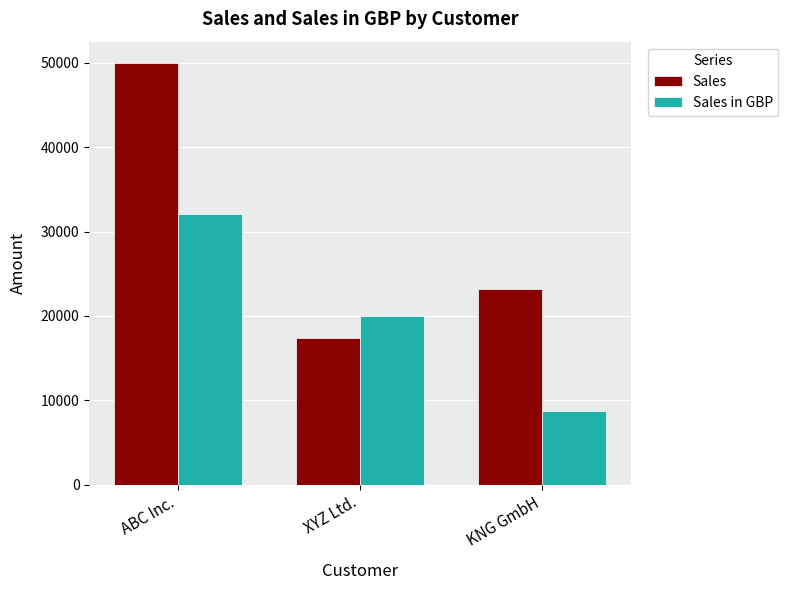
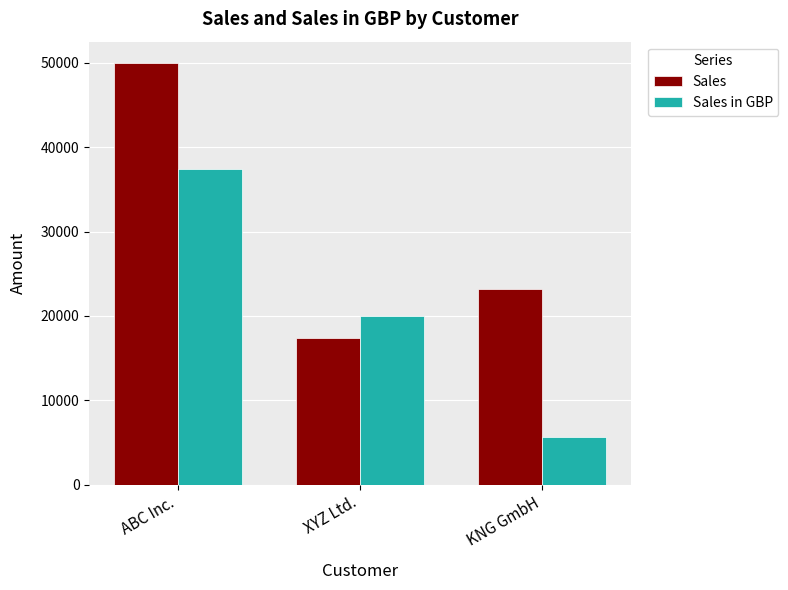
Sales in GBP, ABC Inc.: 32000 -> 37000
Sales in GBP, KNG GmbH: 9000 -> 6000
